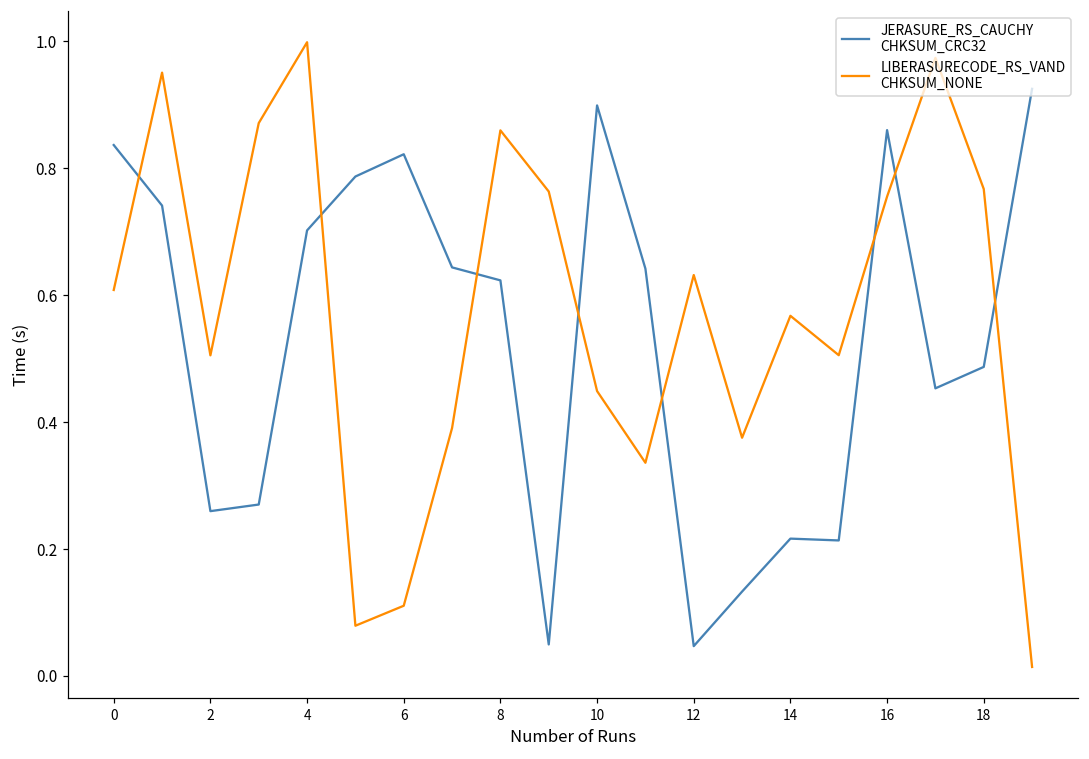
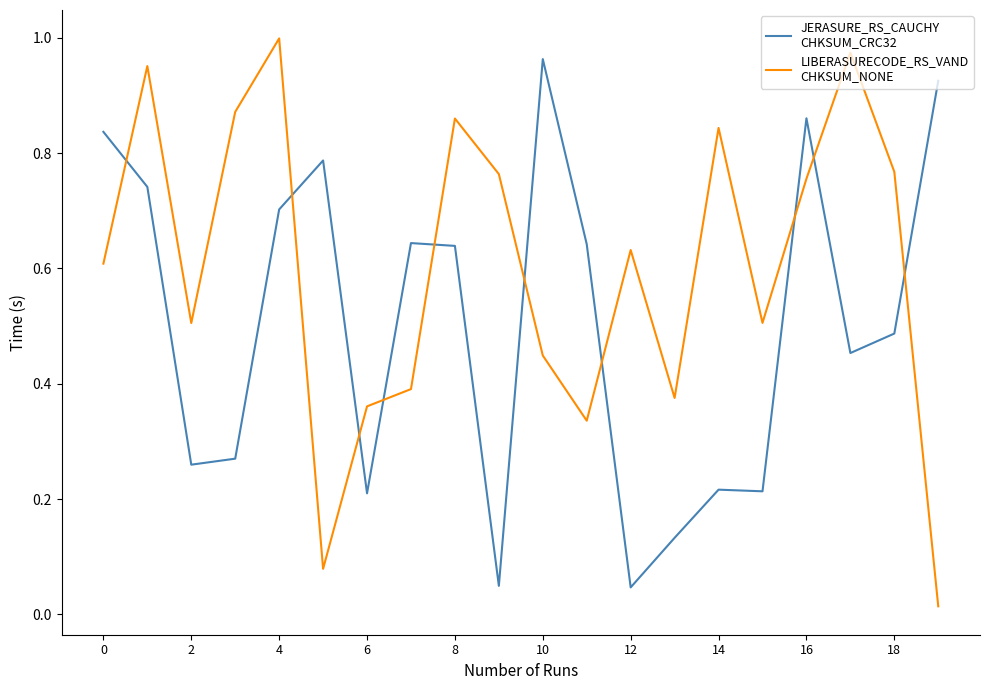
JERASURE_RS_CAUCHY CHKSUM_CRC32, 6: 0.82 -> 0.21
LIBERASURECODE_RS_VAND CHKSUM_NONE, 6: 0.11 -> 0.36
JERASURE_RS_CAUCHY CHKSUM_CRC32, 8: 0.62 -> 0.64
JERASURE_RS_CAUCHY CHKSUM_CRC32, 10: 0.90 -> 0.96
LIBERASURECODE_RS_VAND CHKSUM_NONE, 14: 0.57 -> 0.84
